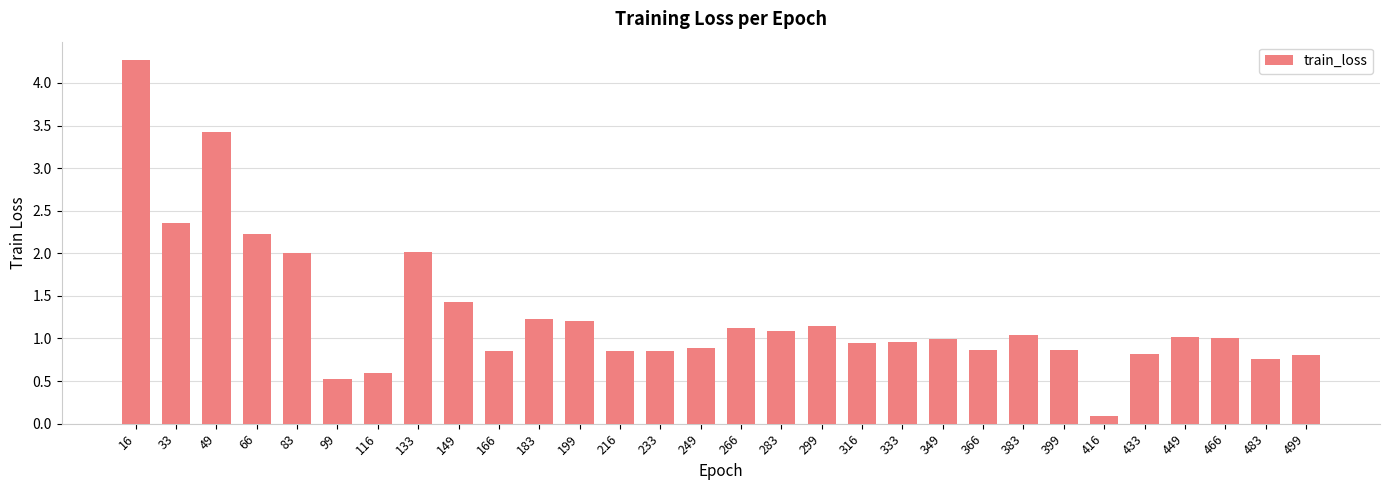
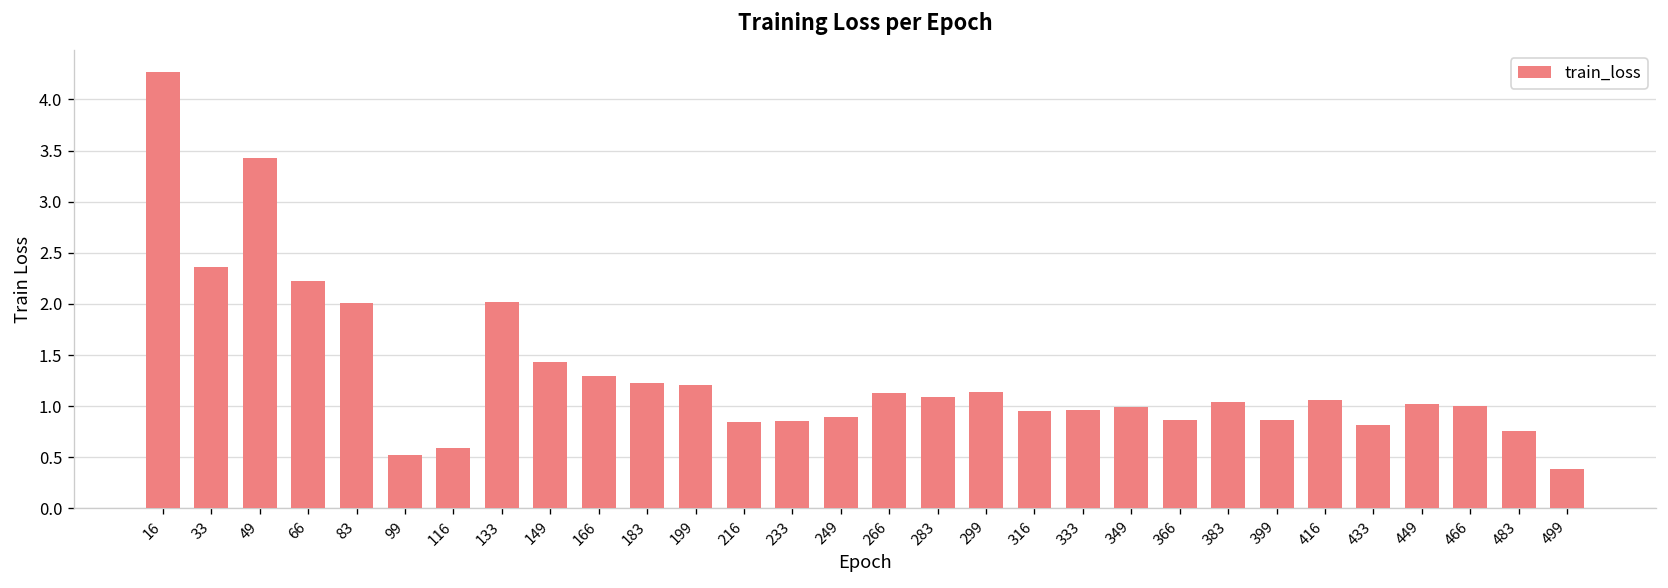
166: 0.8 -> 1.3
416: 0.1 -> 1.1
499: 0.8 -> 0.4
